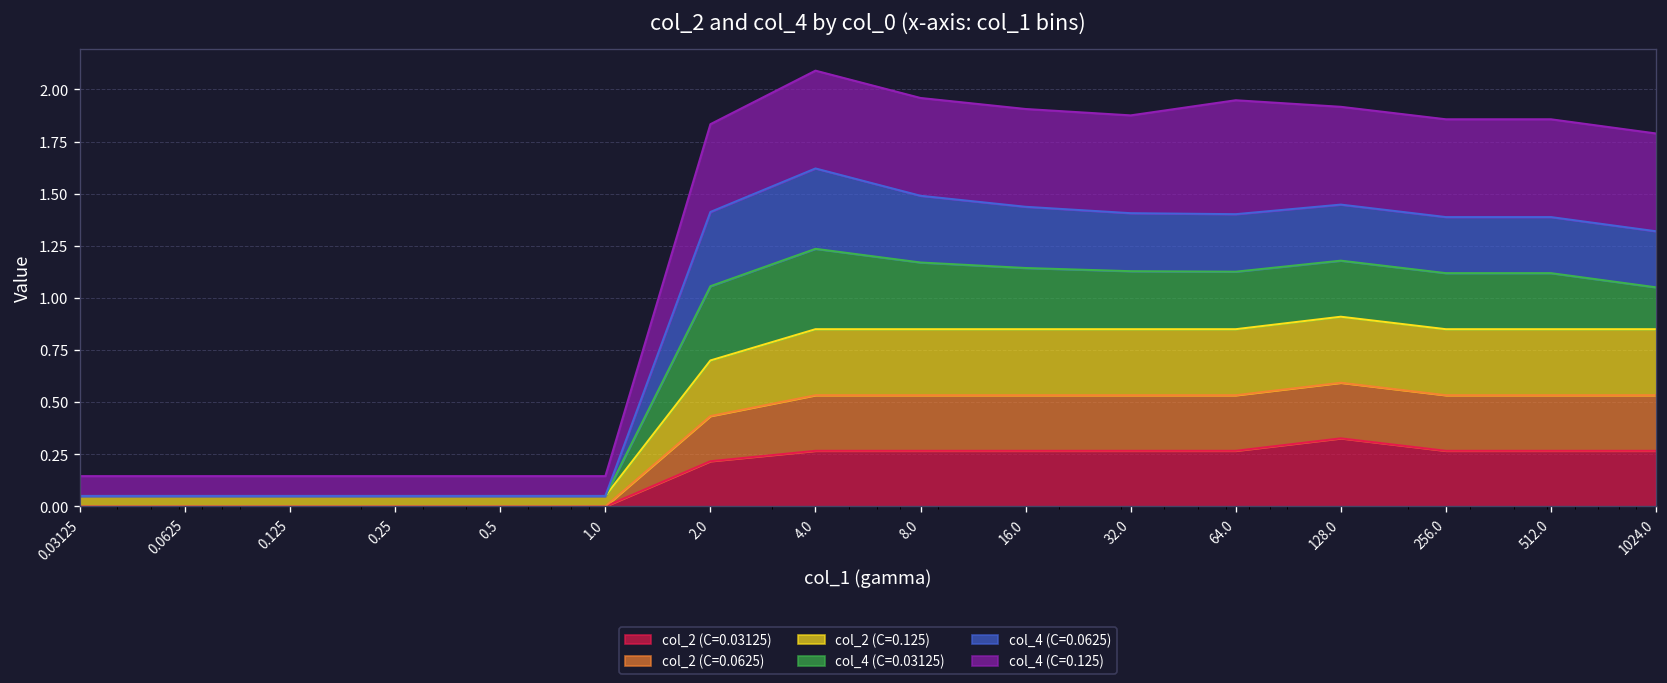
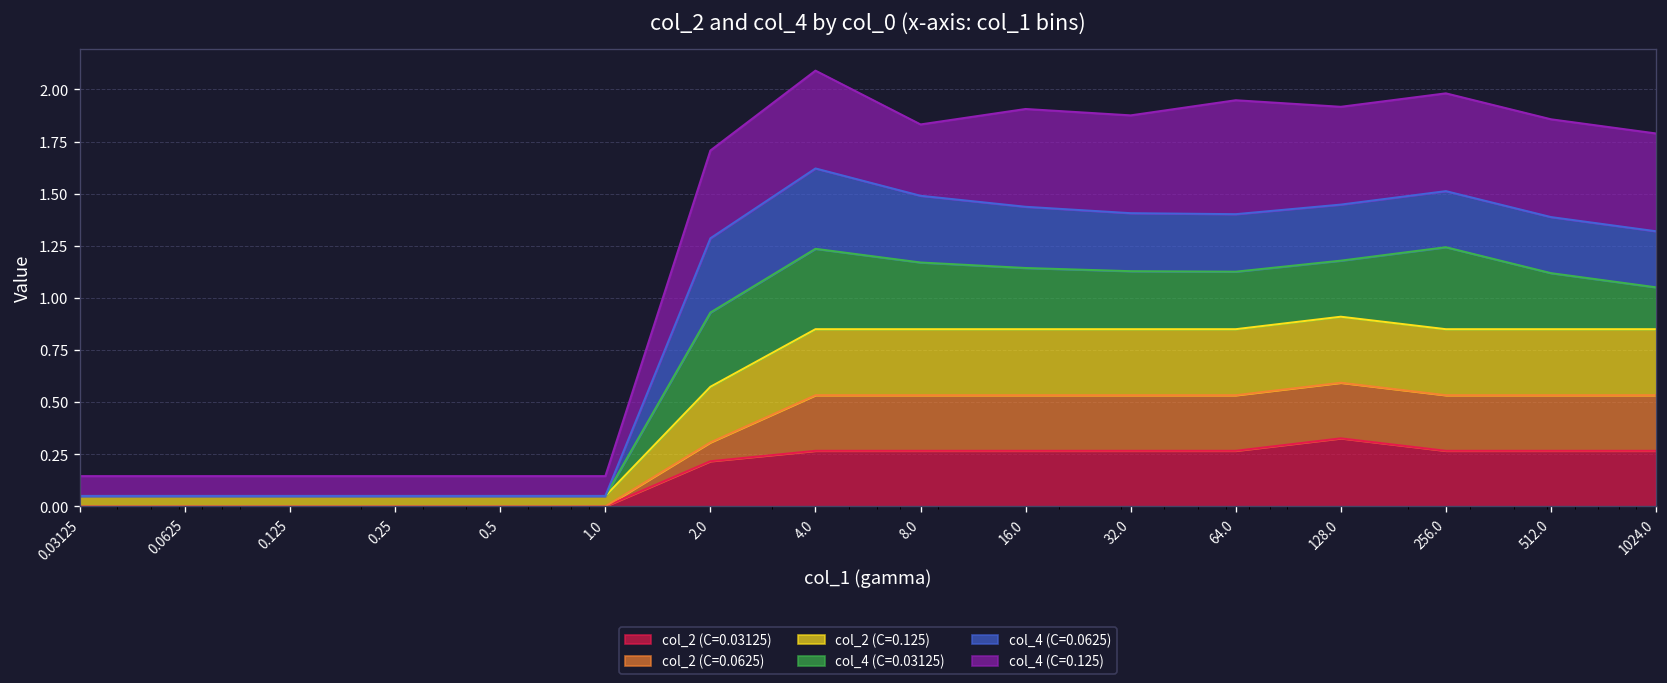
col_2 (C=0.0625), 2.0: 0.22 -> 0.09
col_4 (C=0.125), 8.0: 0.47 -> 0.34
col_4 (C=0.03125), 256.0: 0.27 -> 0.39
